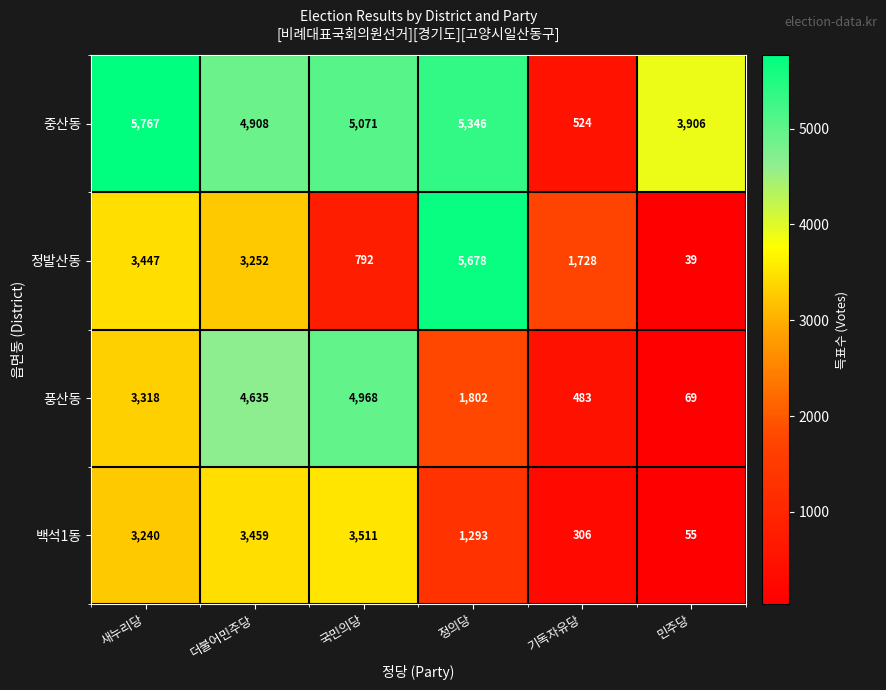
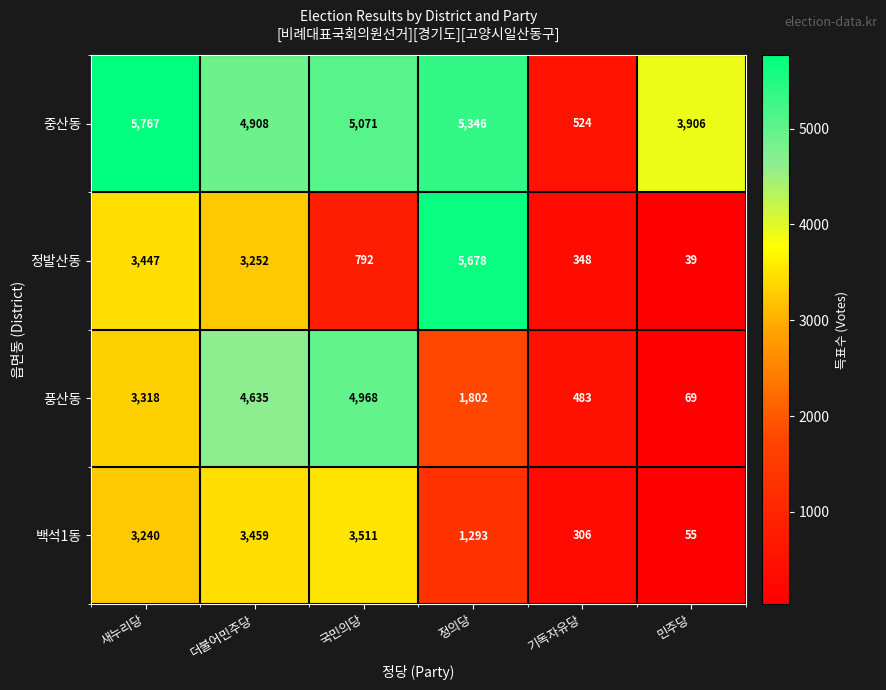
정발산동, 기독자유당: 1,728 -> 348
